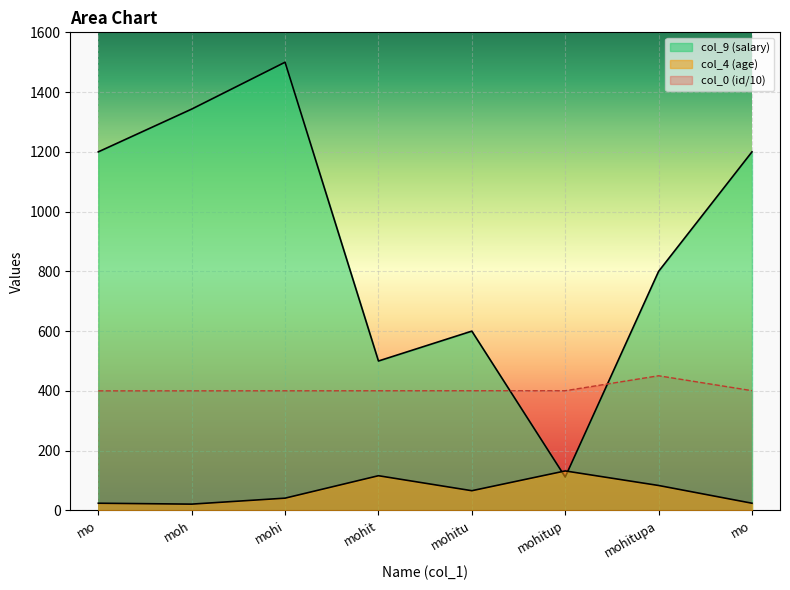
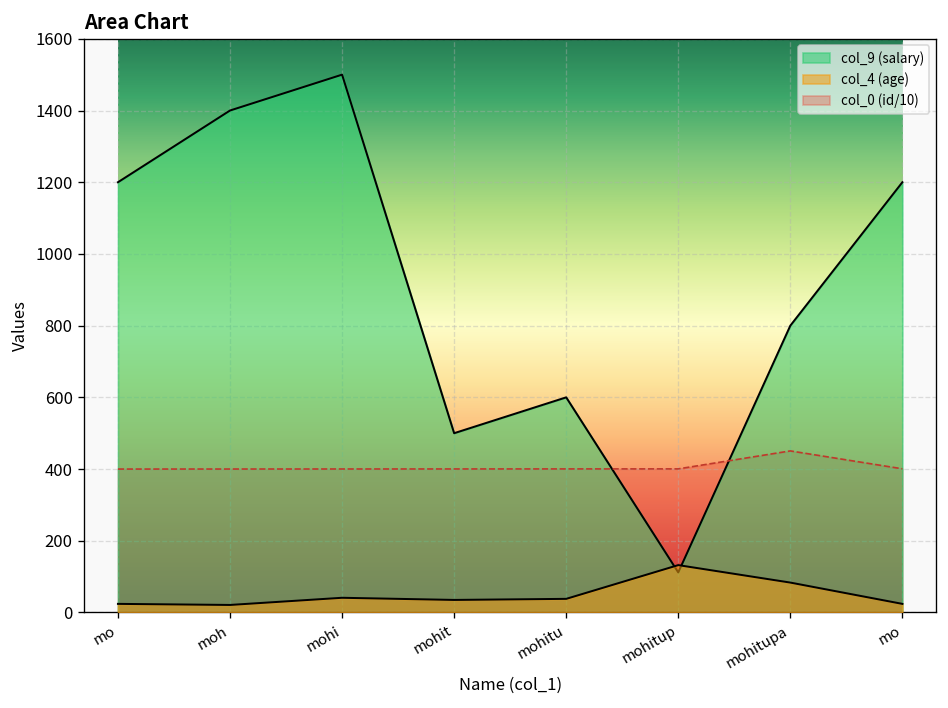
col_9 (salary), moh: 1340 -> 1400
col_4 (age), mohit: 120 -> 40
col_4 (age), mohitu: 70 -> 40
